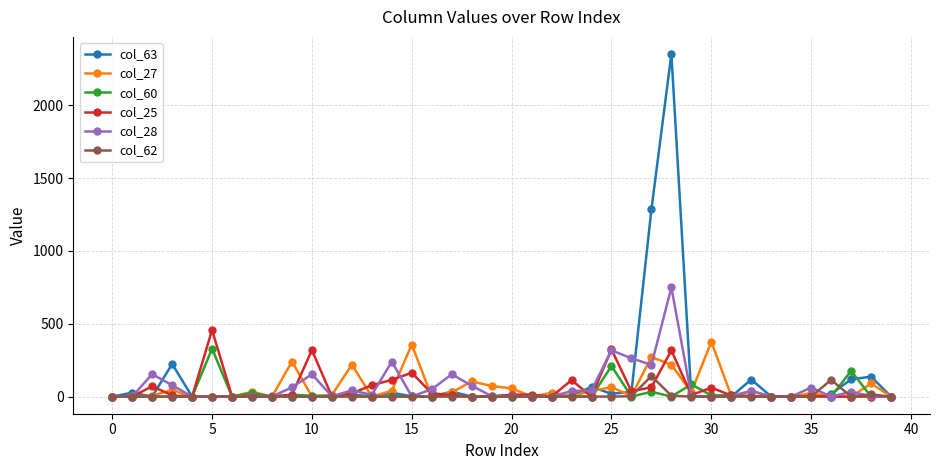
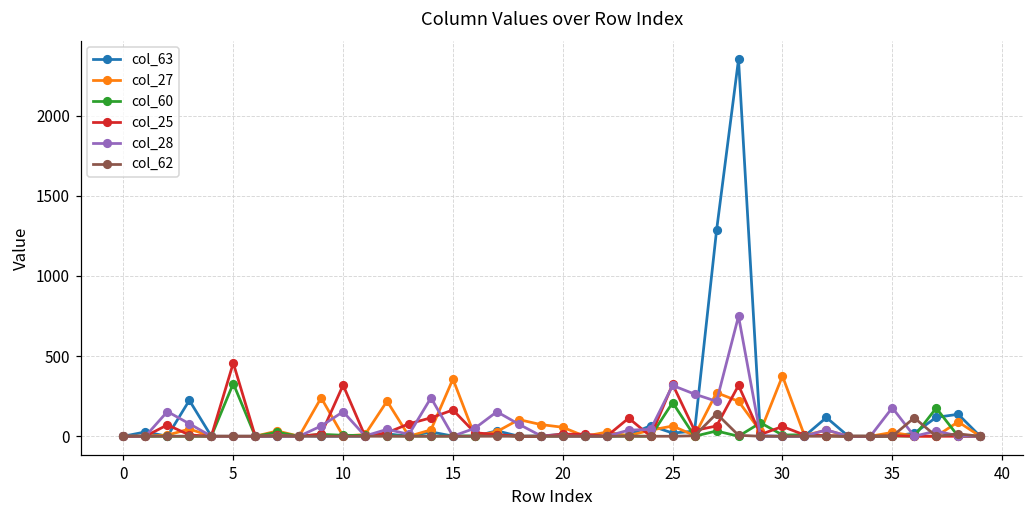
col_28, 35: 60 -> 180
